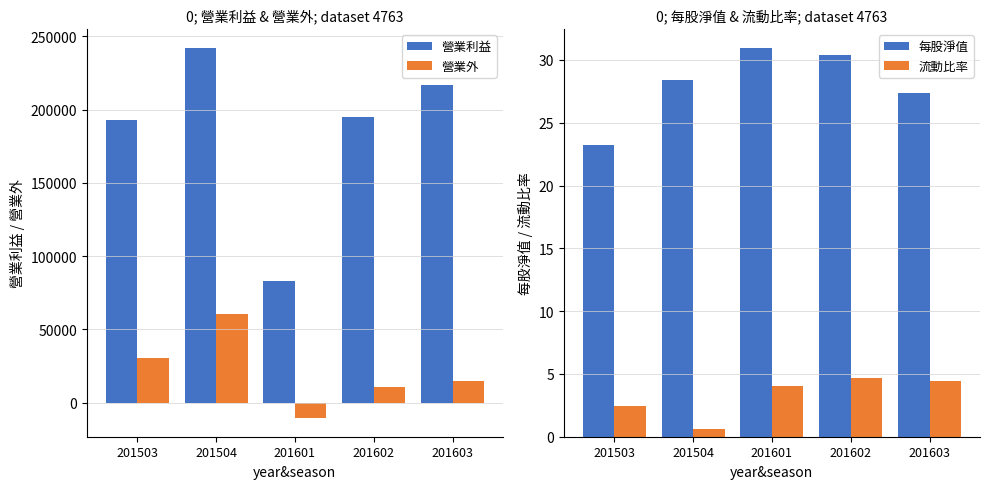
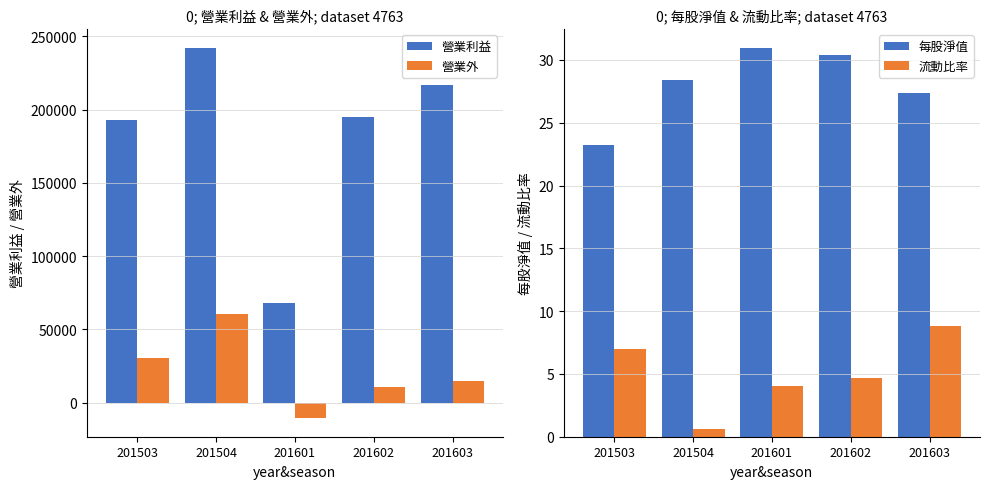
0; 營業利益 & 營業外; dataset 4763, 營業利益, 201601: 83000 -> 68000
0; 每股淨值 & 流動比率; dataset 4763, 流動比率, 201503: 2.5 -> 7.0
0; 每股淨值 & 流動比率; dataset 4763, 流動比率, 201603: 4.4 -> 8.8
